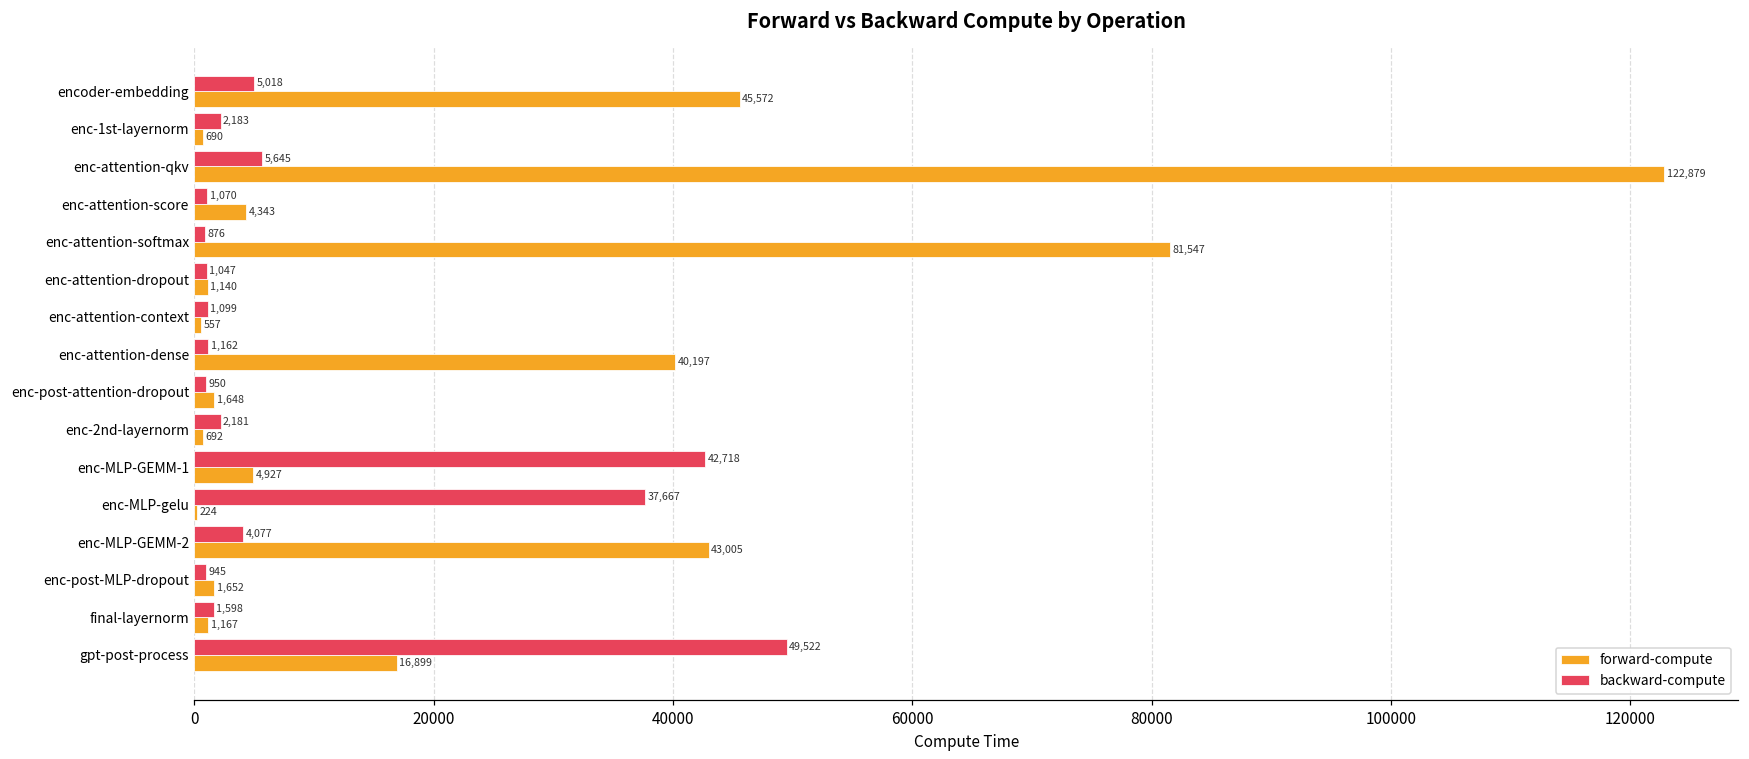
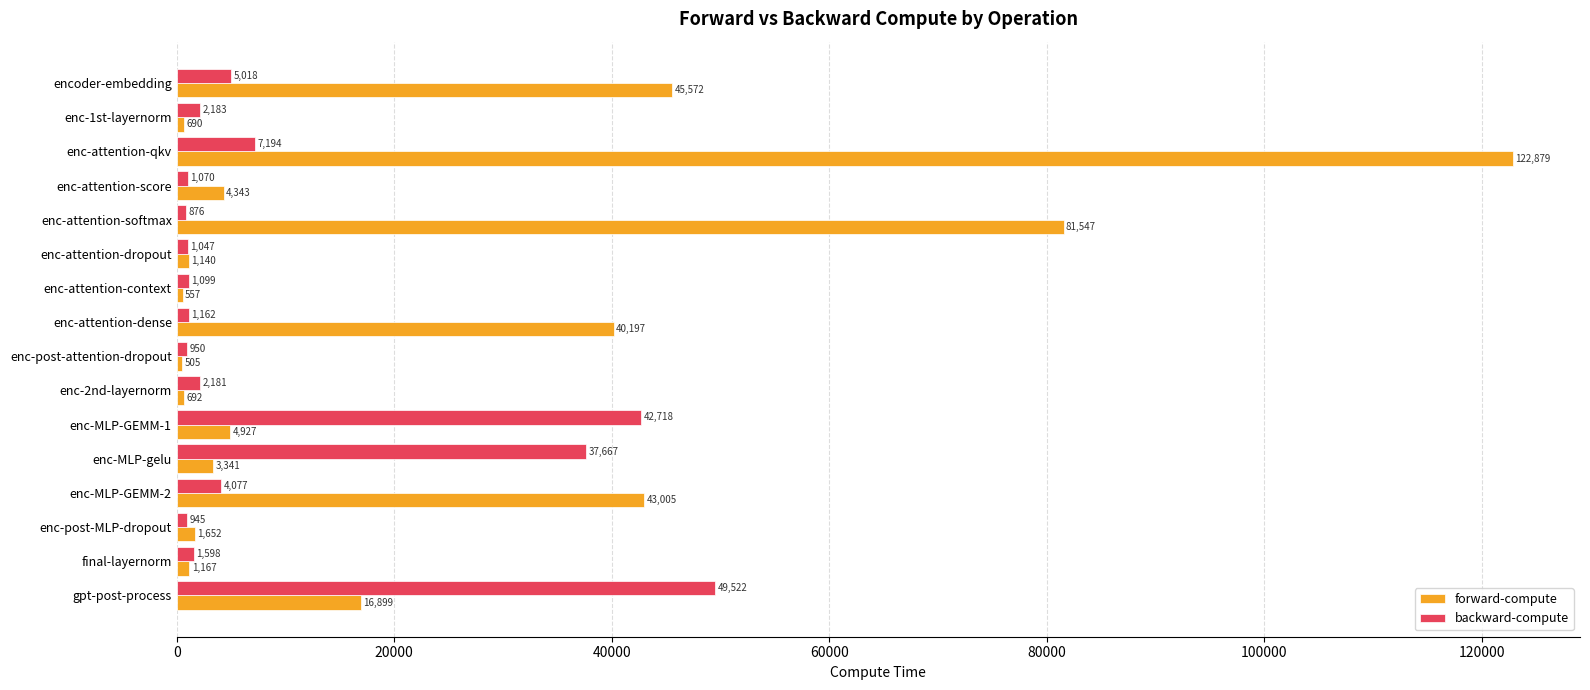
backward-compute, enc-attention-qkv: 5,645 -> 7,194
forward-compute, enc-post-attention-dropout: 1,648 -> 505
forward-compute, enc-MLP-gelu: 224 -> 3,341
